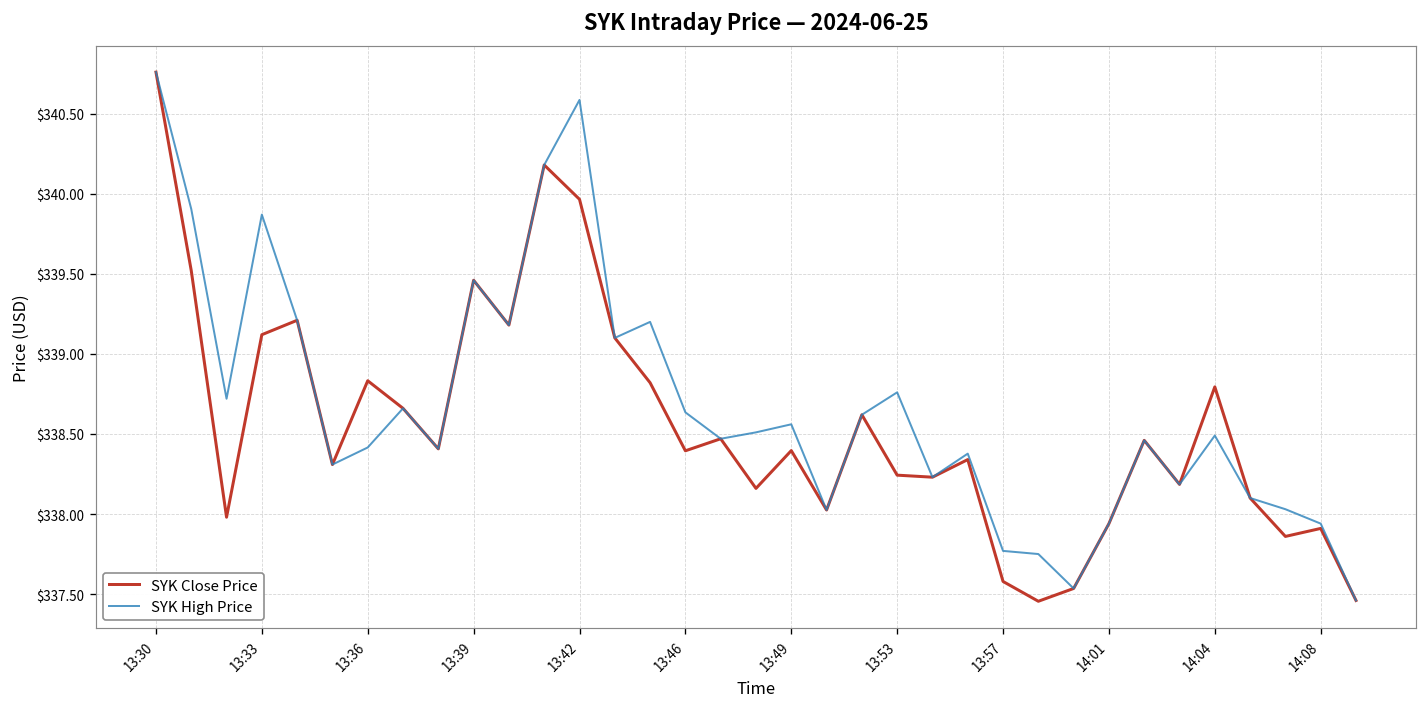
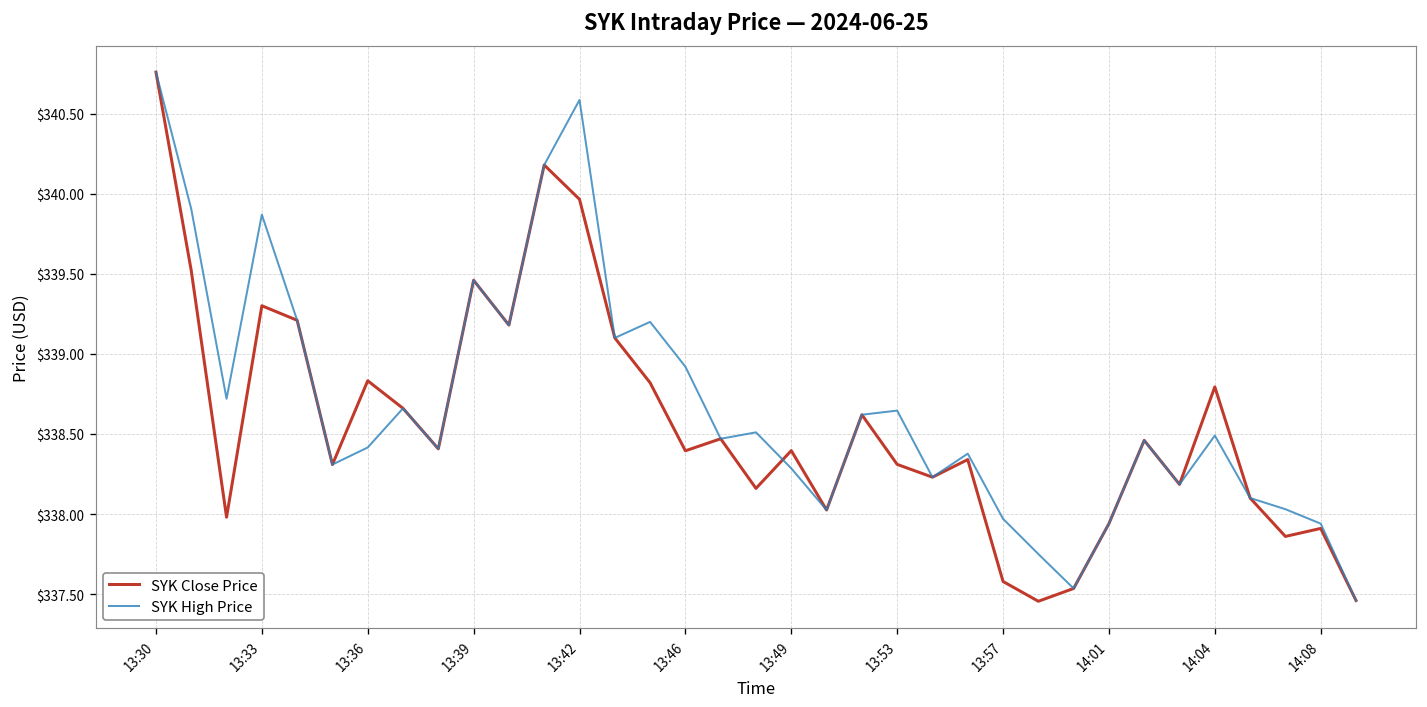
SYK Close Price, 13:33: $339.12 -> $339.30
SYK High Price, 13:46: $338.64 -> $338.92
SYK High Price, 13:49: $338.56 -> $338.29
SYK Close Price, 13:53: $338.24 -> $338.31
SYK High Price, 13:53: $338.76 -> $338.65
SYK High Price, 13:57: $337.77 -> $337.97
